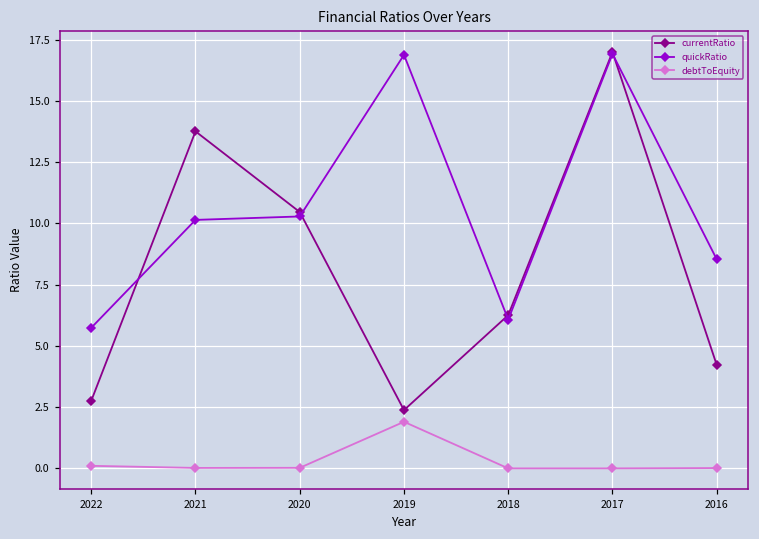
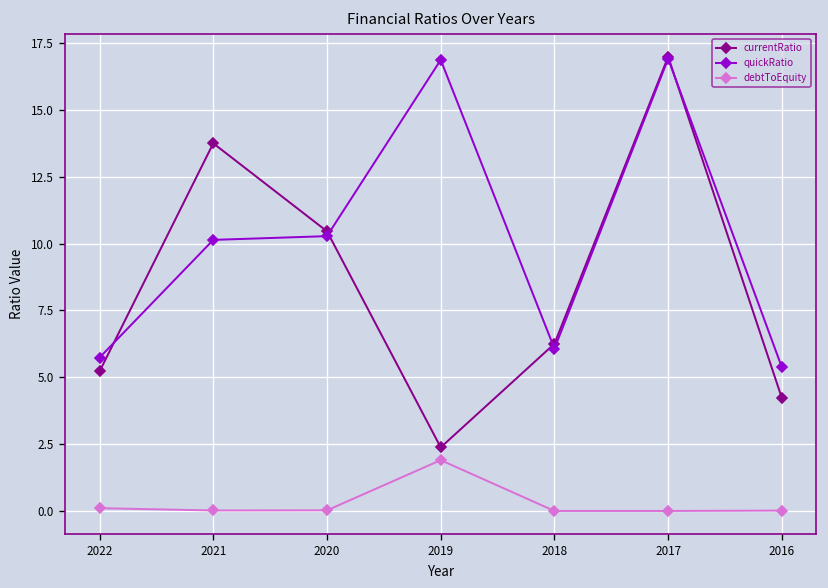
currentRatio, 2022: 2.8 -> 5.2
quickRatio, 2016: 8.5 -> 5.4
